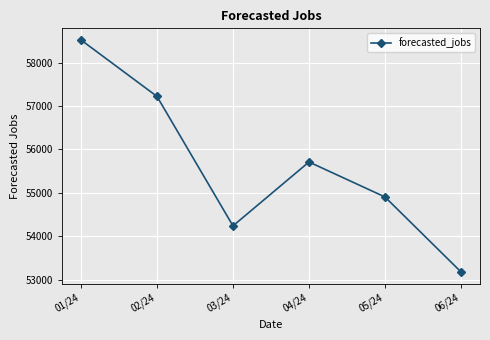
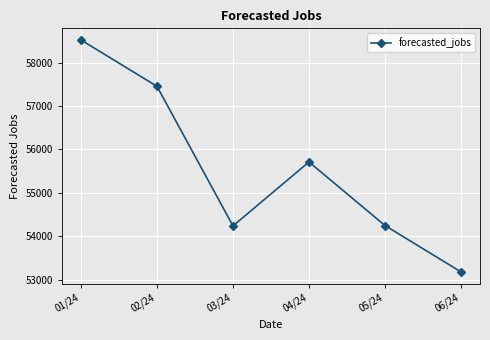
02/24: 57200 -> 57500
05/24: 54900 -> 54200
